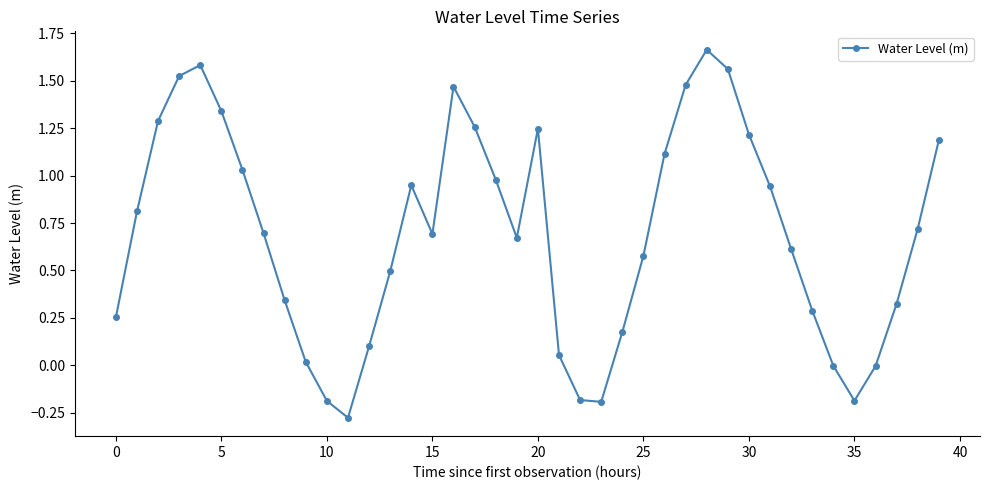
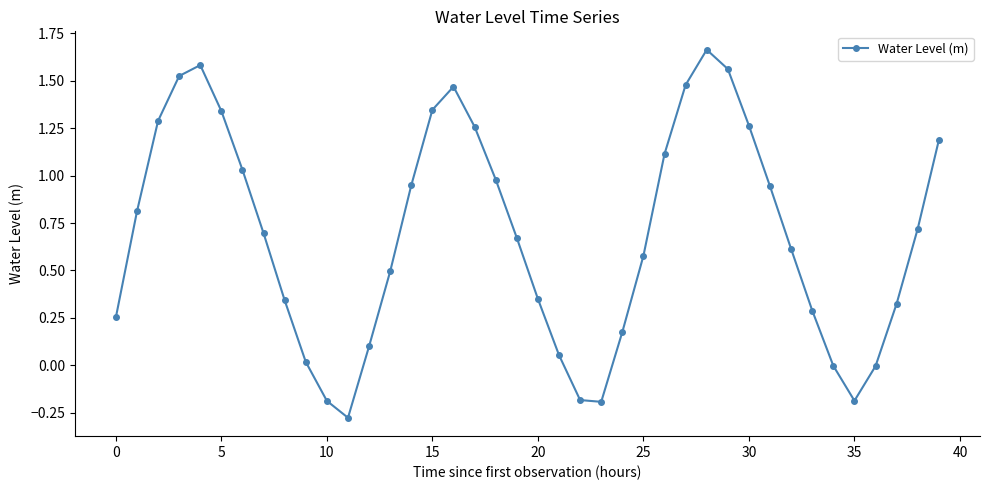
15: 0.69 -> 1.35
20: 1.25 -> 0.35
30: 1.22 -> 1.26
